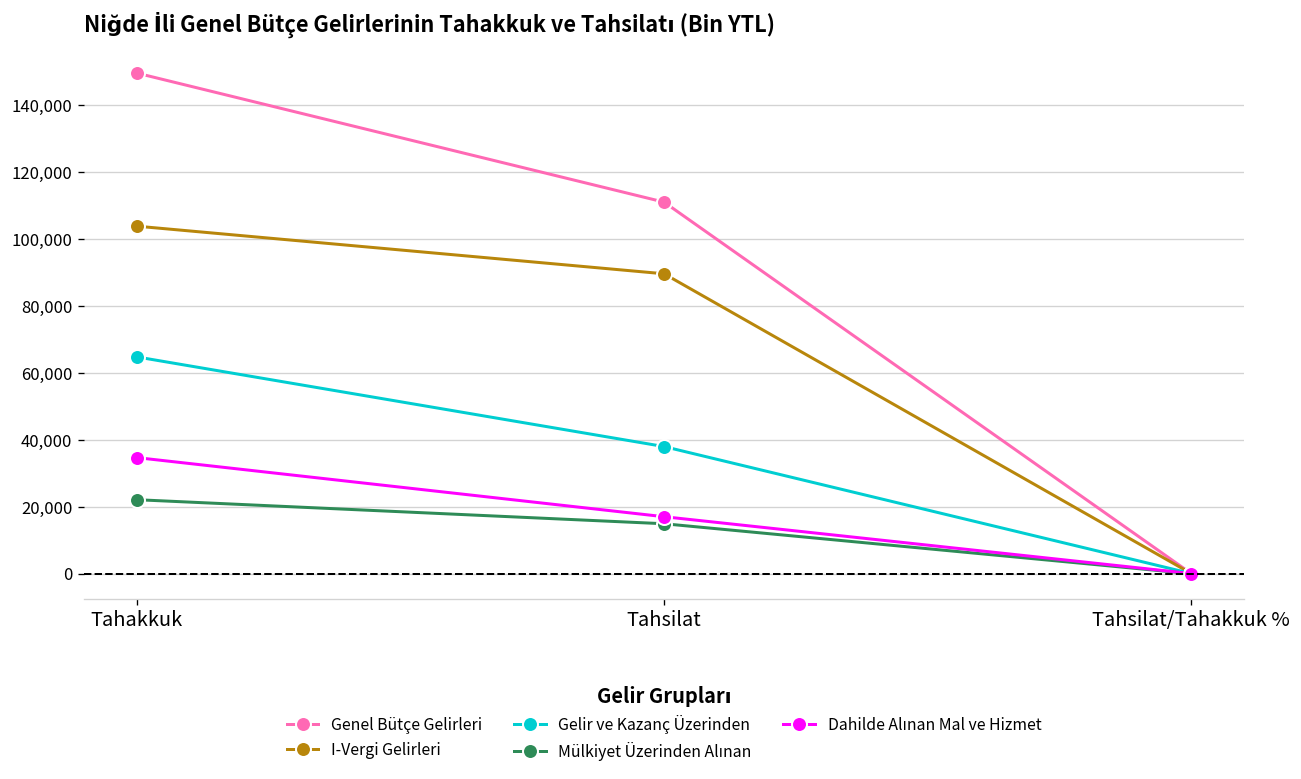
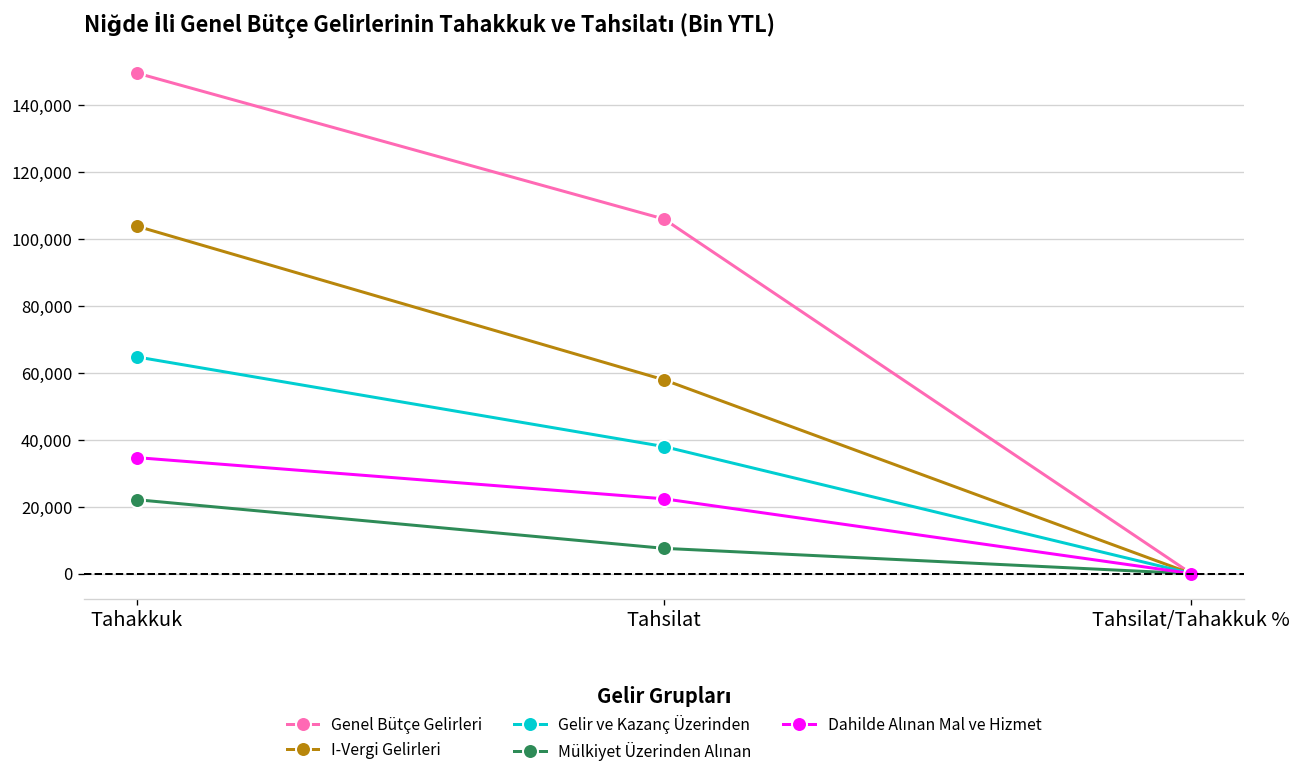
Genel Bütçe Gelirleri, Tahsilat: 111,000 -> 106,000
I-Vergi Gelirleri, Tahsilat: 90,000 -> 58,000
Mülkiyet Üzerinden Alınan, Tahsilat: 15,000 -> 8,000
Dahilde Alınan Mal ve Hizmet, Tahsilat: 17,000 -> 22,000
